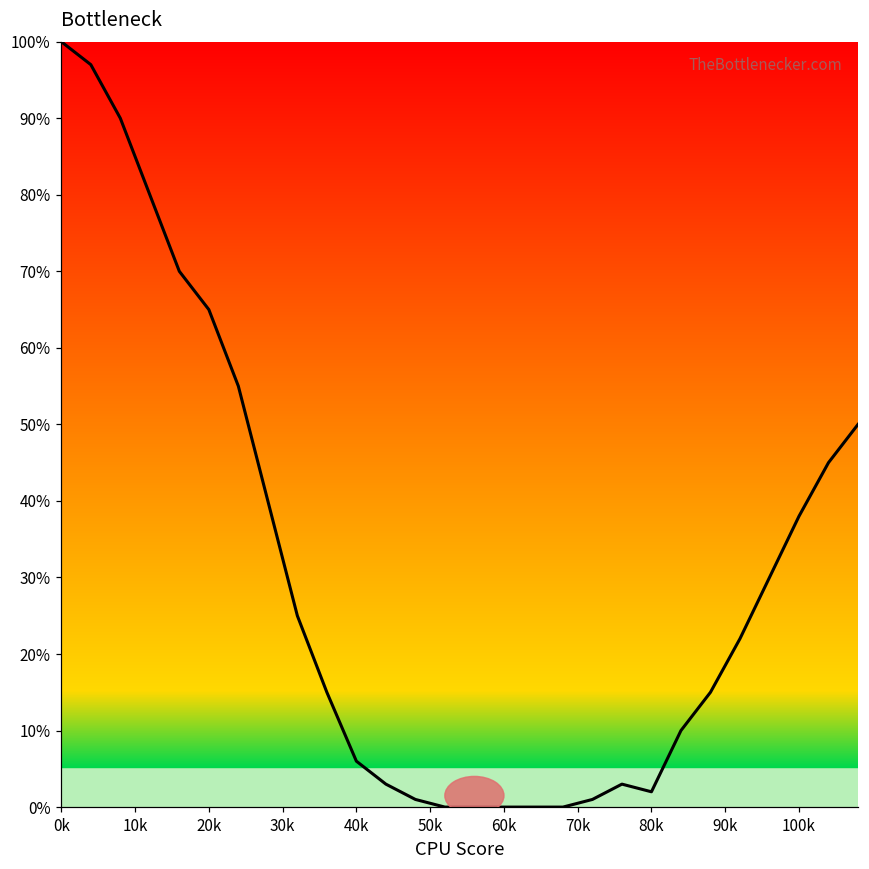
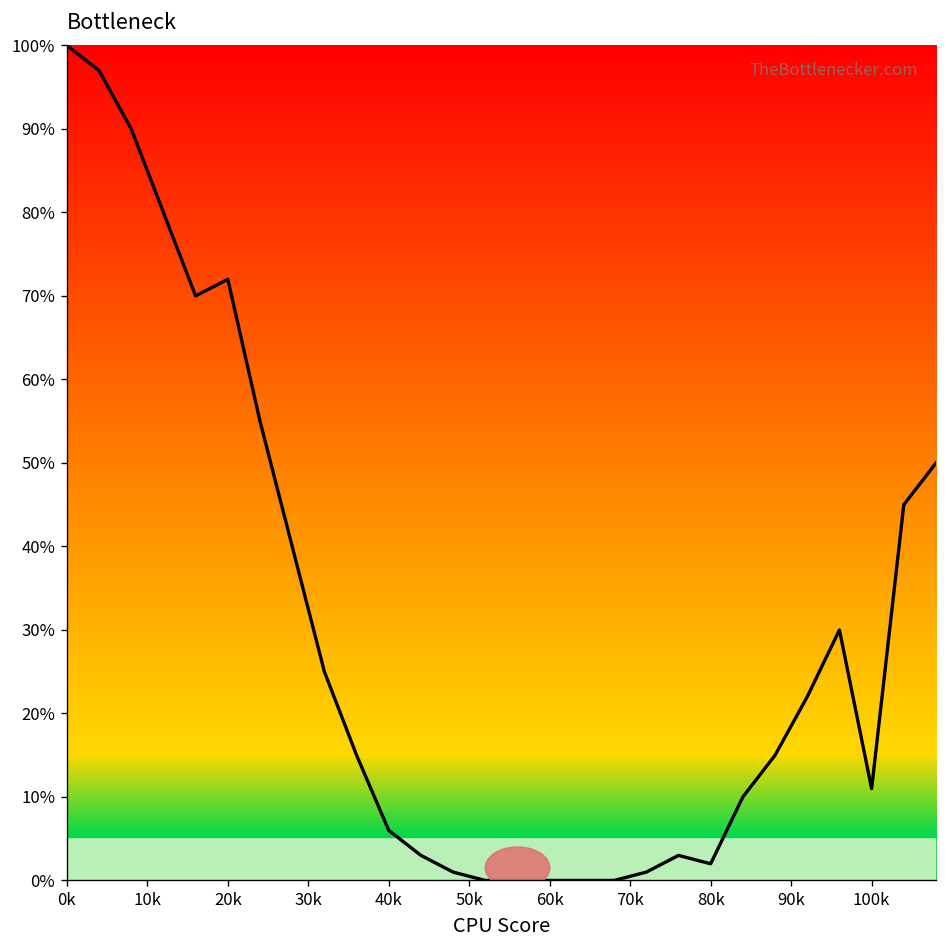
20k: 65% -> 72%
100k: 38% -> 11%
